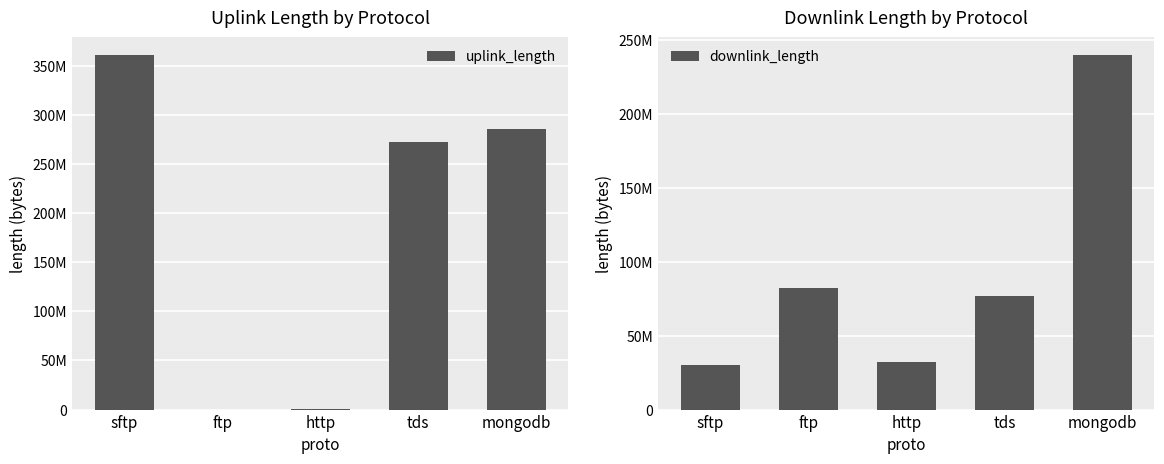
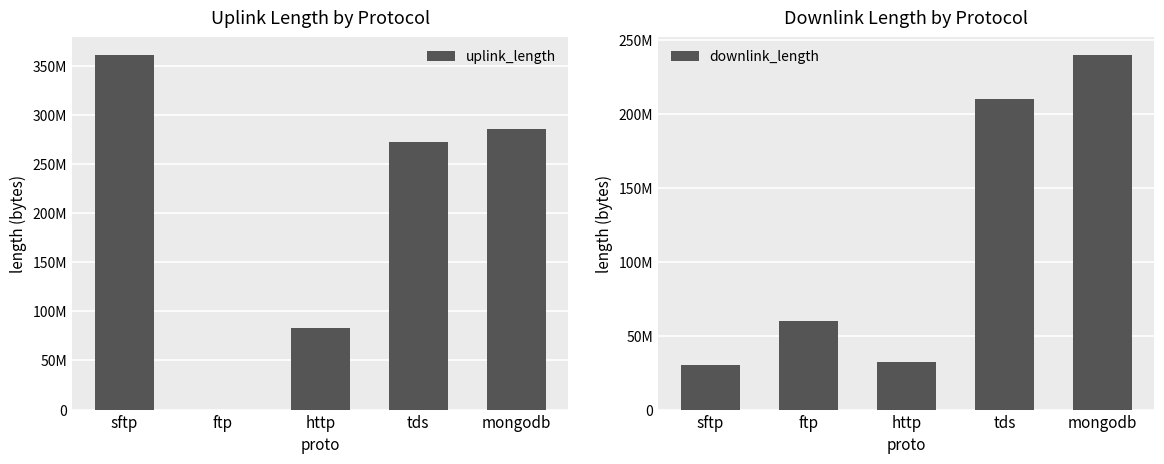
Uplink Length by Protocol, http: 0 -> 80000000
Downlink Length by Protocol, ftp: 83000000 -> 60000000
Downlink Length by Protocol, tds: 77000000 -> 210000000
